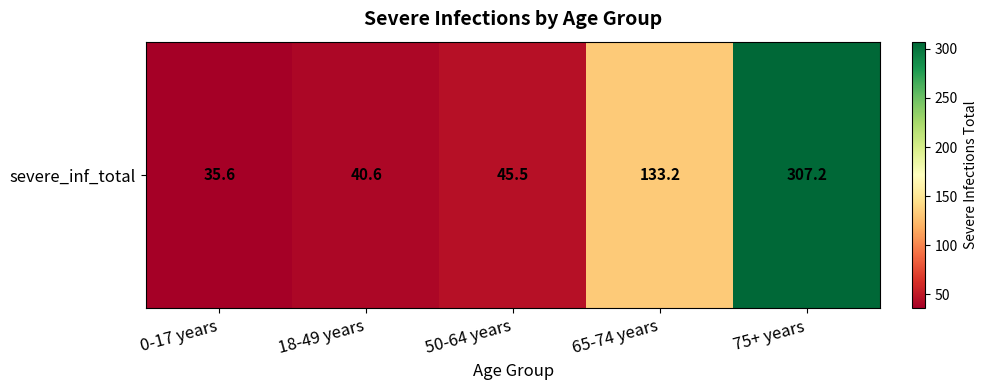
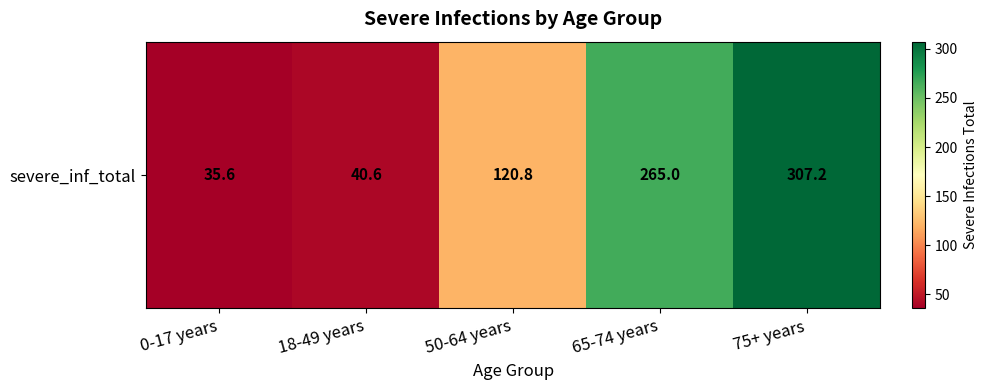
severe_inf_total, 50-64 years: 45.5 -> 120.8
severe_inf_total, 65-74 years: 133.2 -> 265.0
